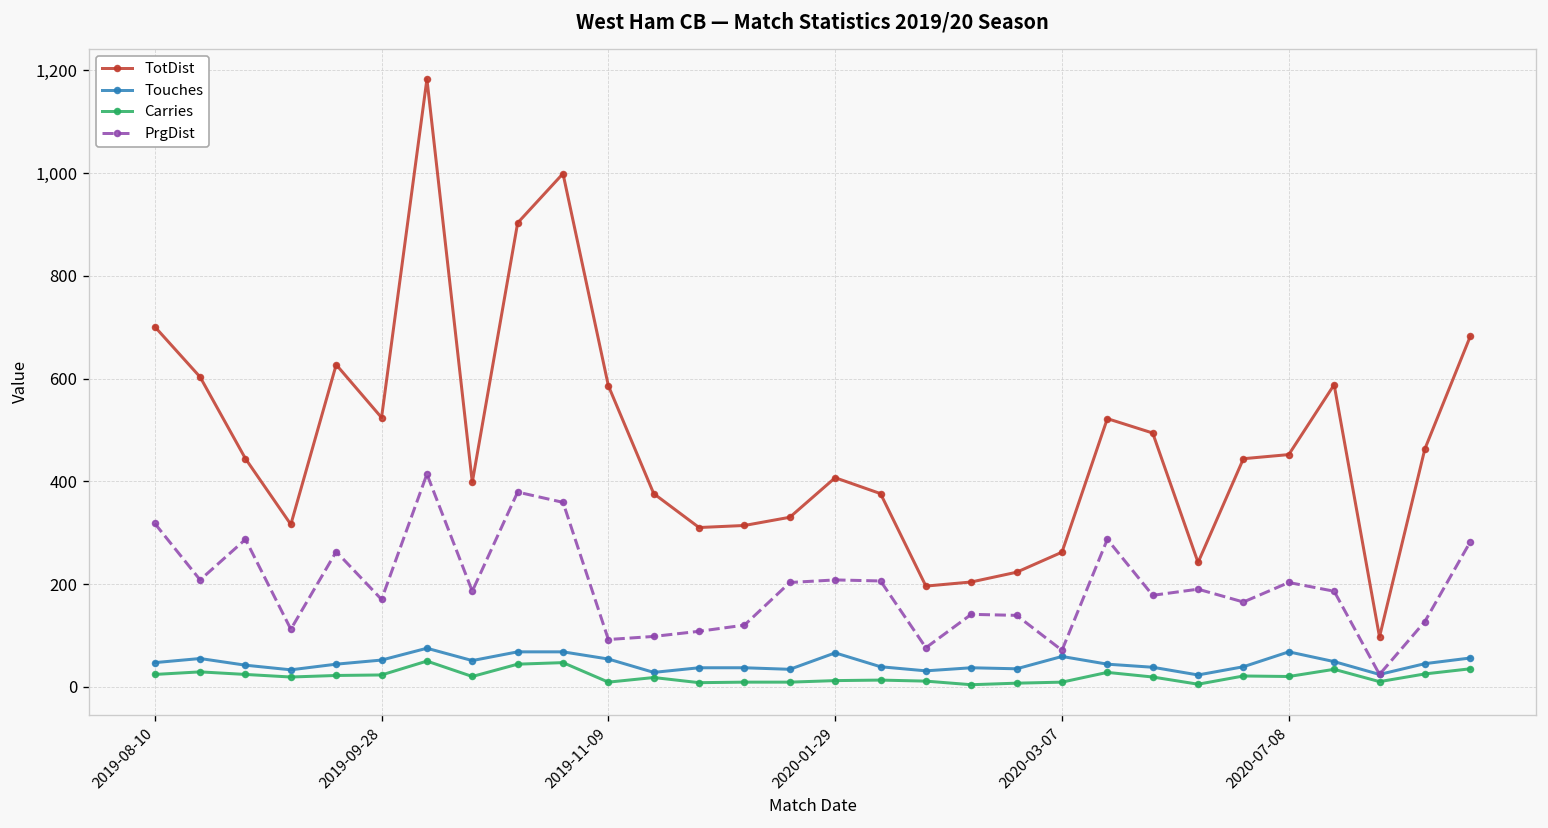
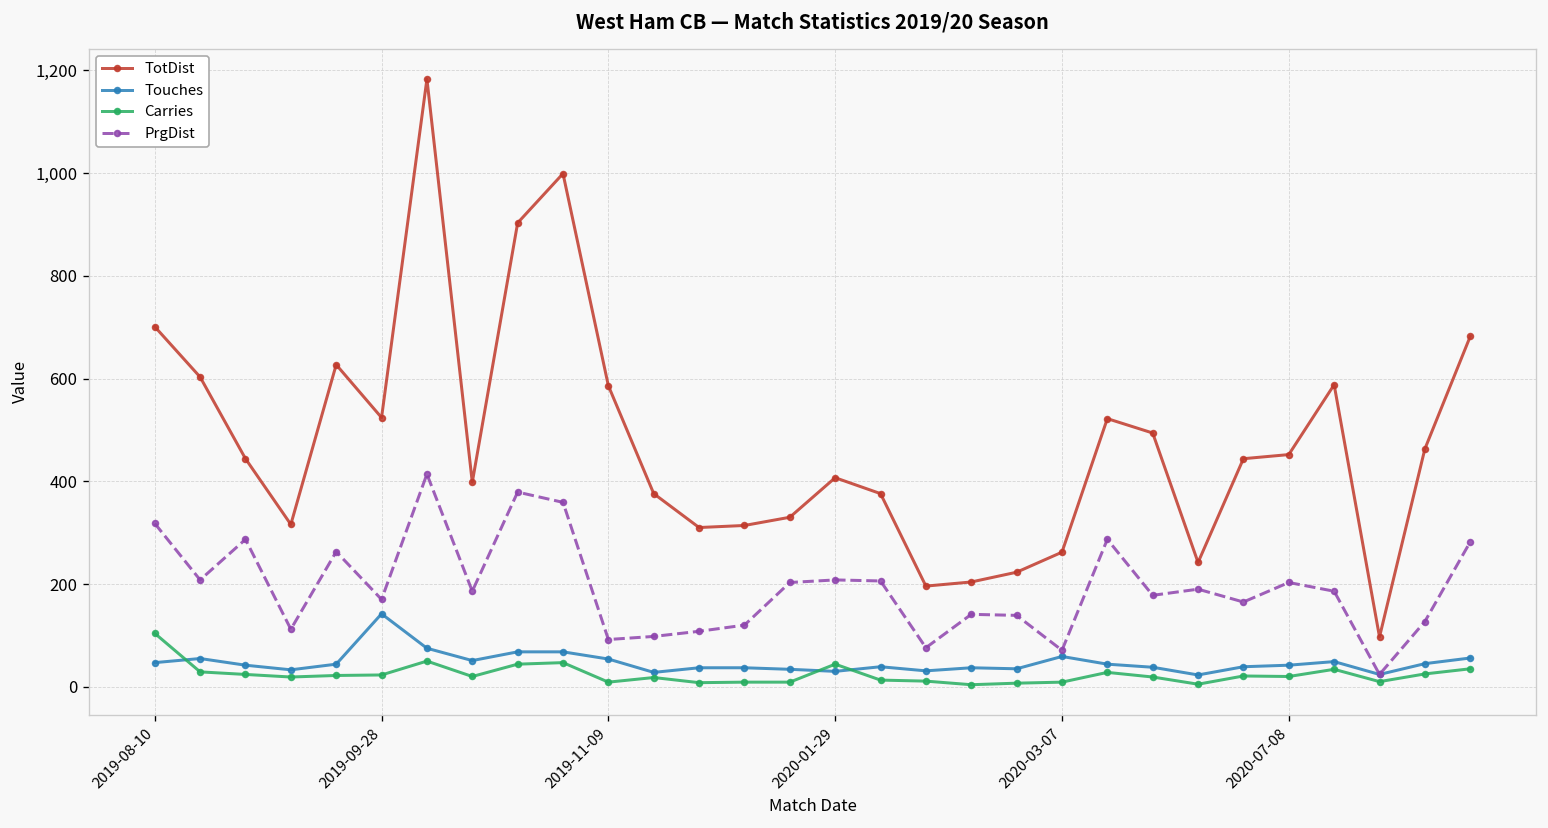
Carries, 2019-08-10: 20 -> 100
Touches, 2019-09-28: 50 -> 140
Touches, 2020-01-29: 70 -> 30
Carries, 2020-01-29: 10 -> 40
Touches, 2020-07-08: 70 -> 40
